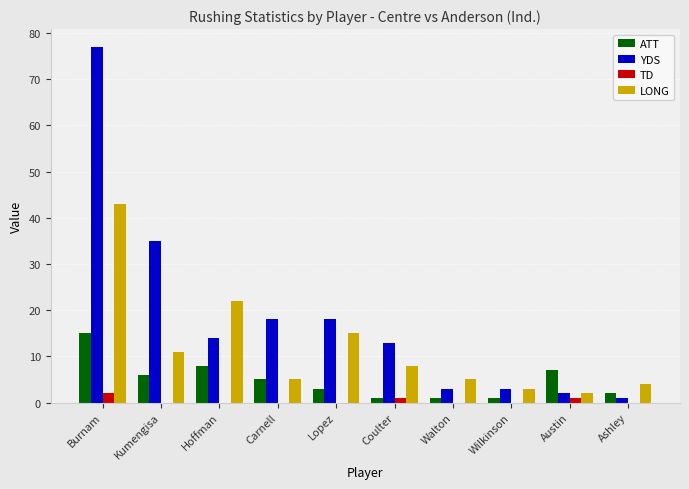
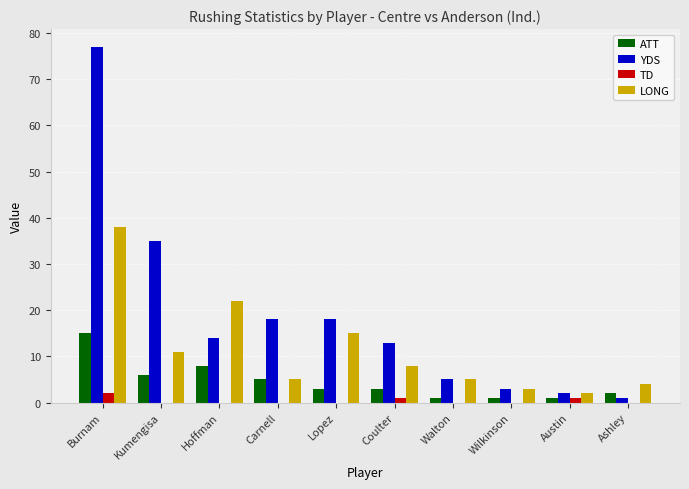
LONG, Burnam: 43 -> 38
ATT, Coulter: 1 -> 3
YDS, Walton: 3 -> 5
ATT, Austin: 7 -> 1
